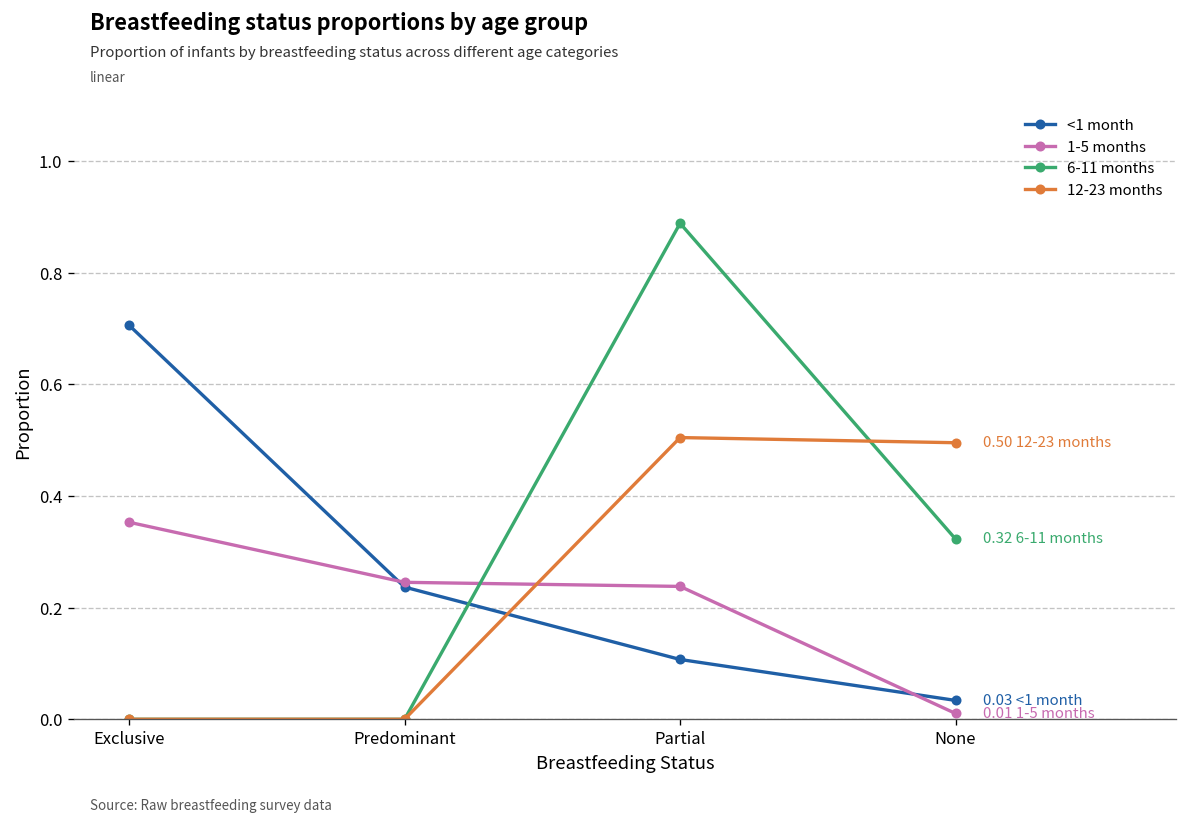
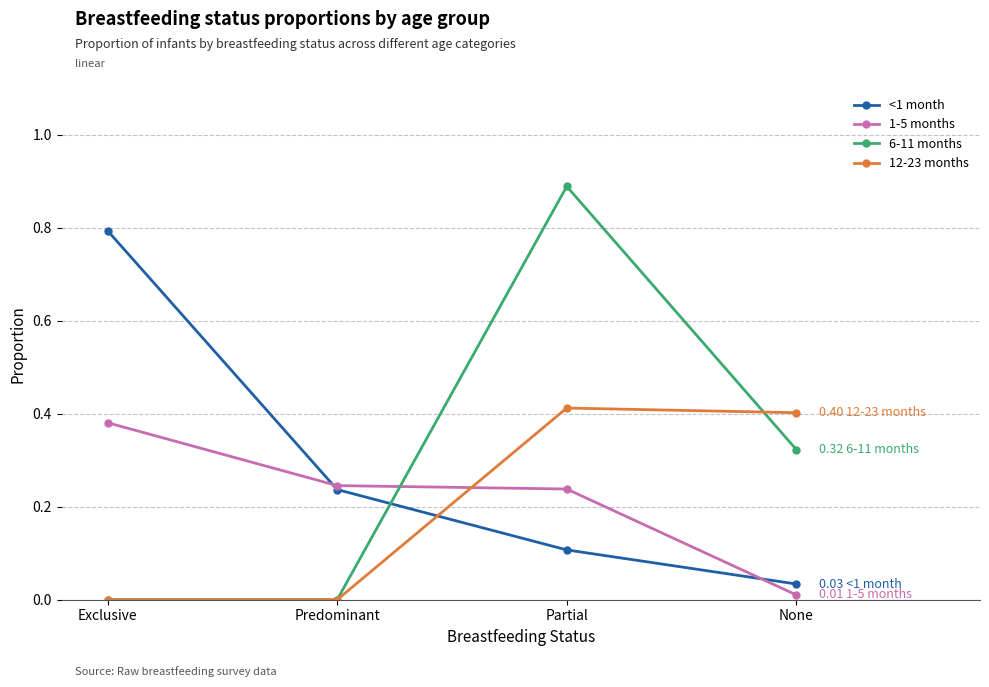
<1 month, Exclusive: 0.71 -> 0.79
1-5 months, Exclusive: 0.35 -> 0.38
12-23 months, Partial: 0.50 -> 0.41
12-23 months, None: 0.50 -> 0.40
